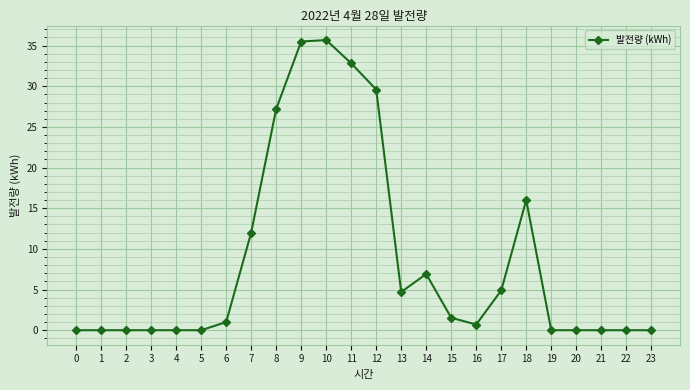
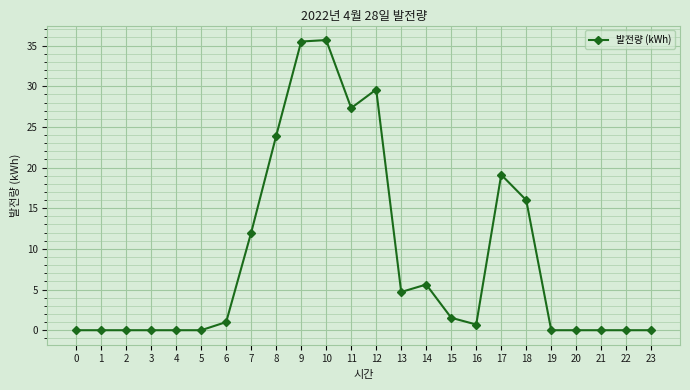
8: 27 -> 24
11: 33 -> 27
14: 7 -> 6
17: 5 -> 19
